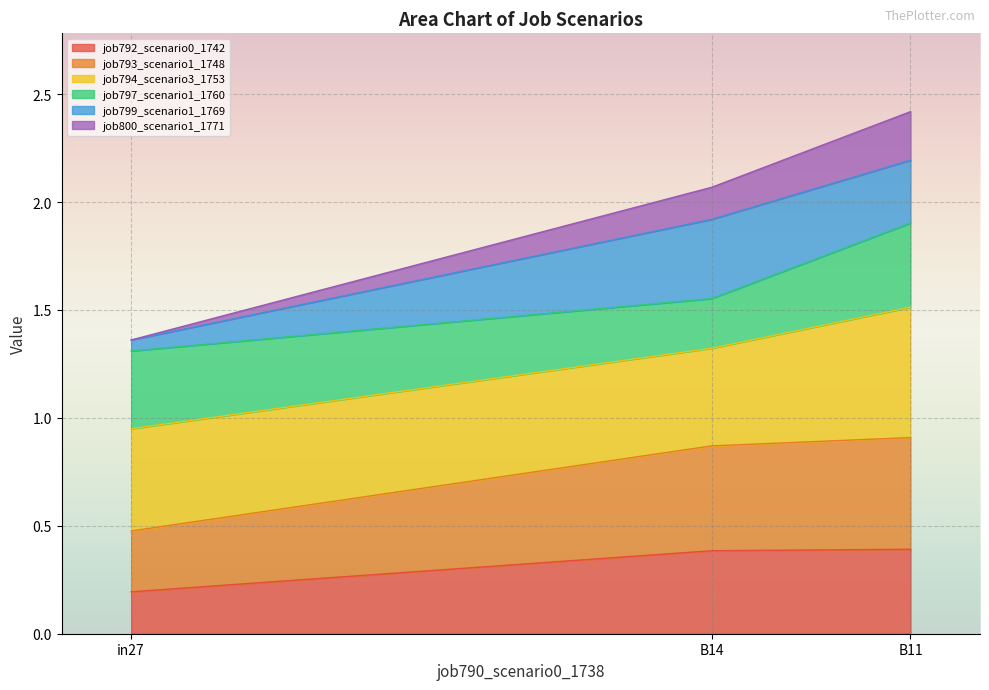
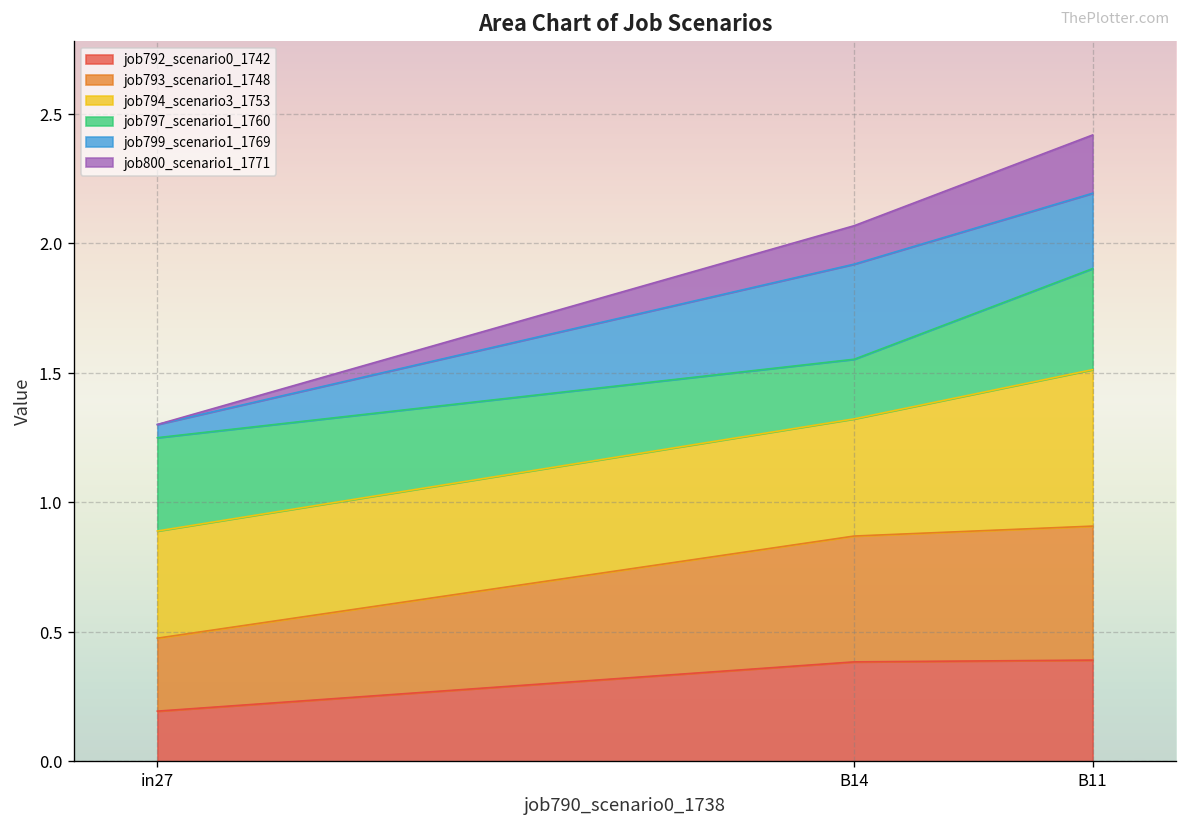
job794_scenario3_1753, in27: 0.47 -> 0.41
